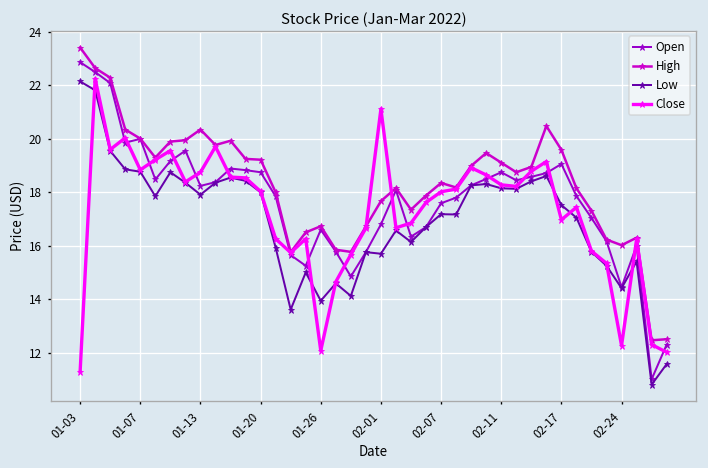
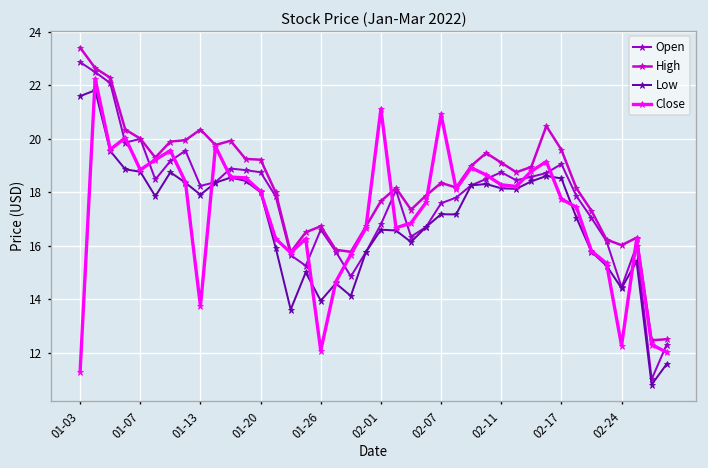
Low, 01-03: 22.2 -> 21.6
Close, 01-13: 18.8 -> 13.7
Low, 02-01: 15.7 -> 16.6
Close, 02-07: 18.0 -> 20.9
Low, 02-17: 17.5 -> 18.5
Close, 02-17: 17.0 -> 17.8
